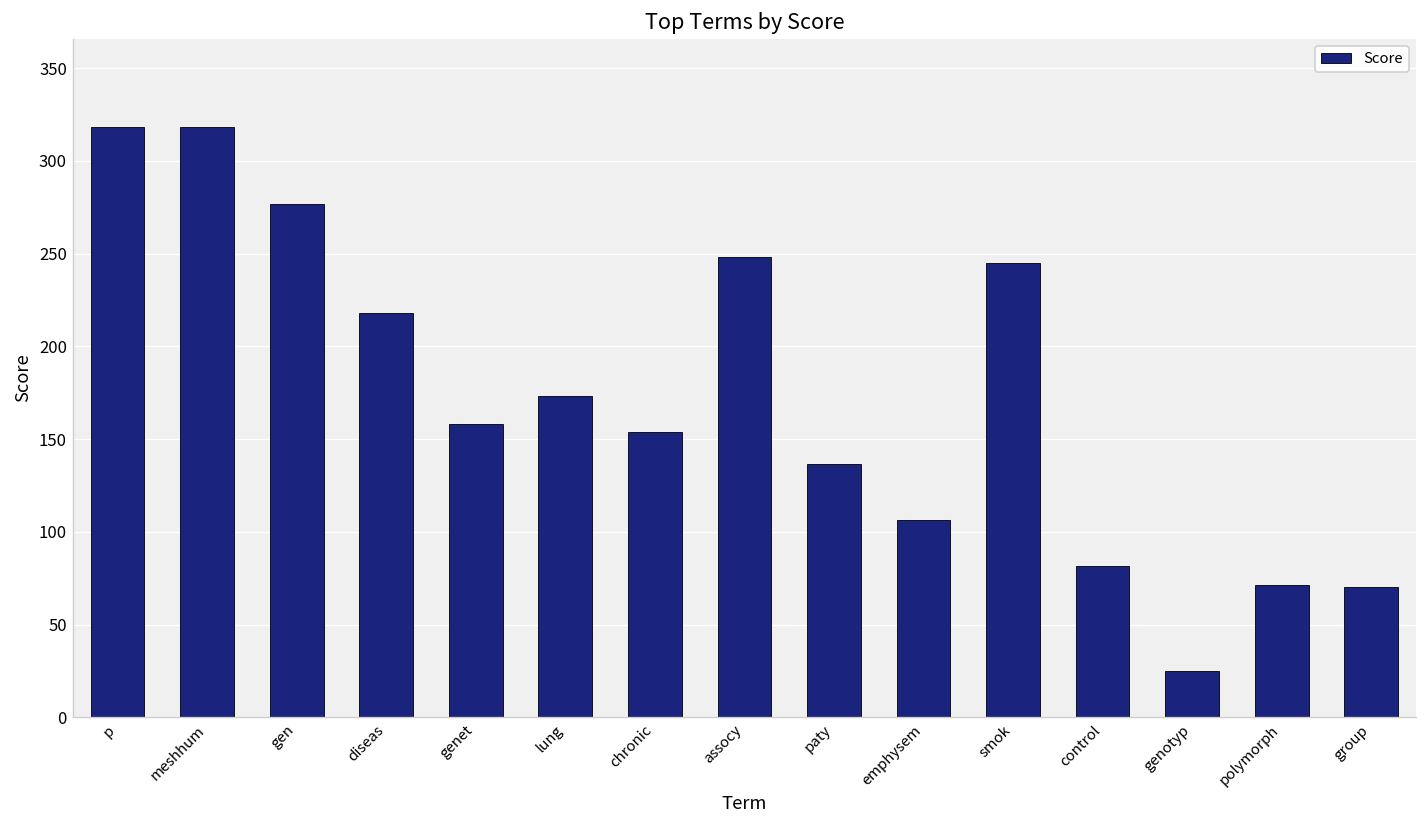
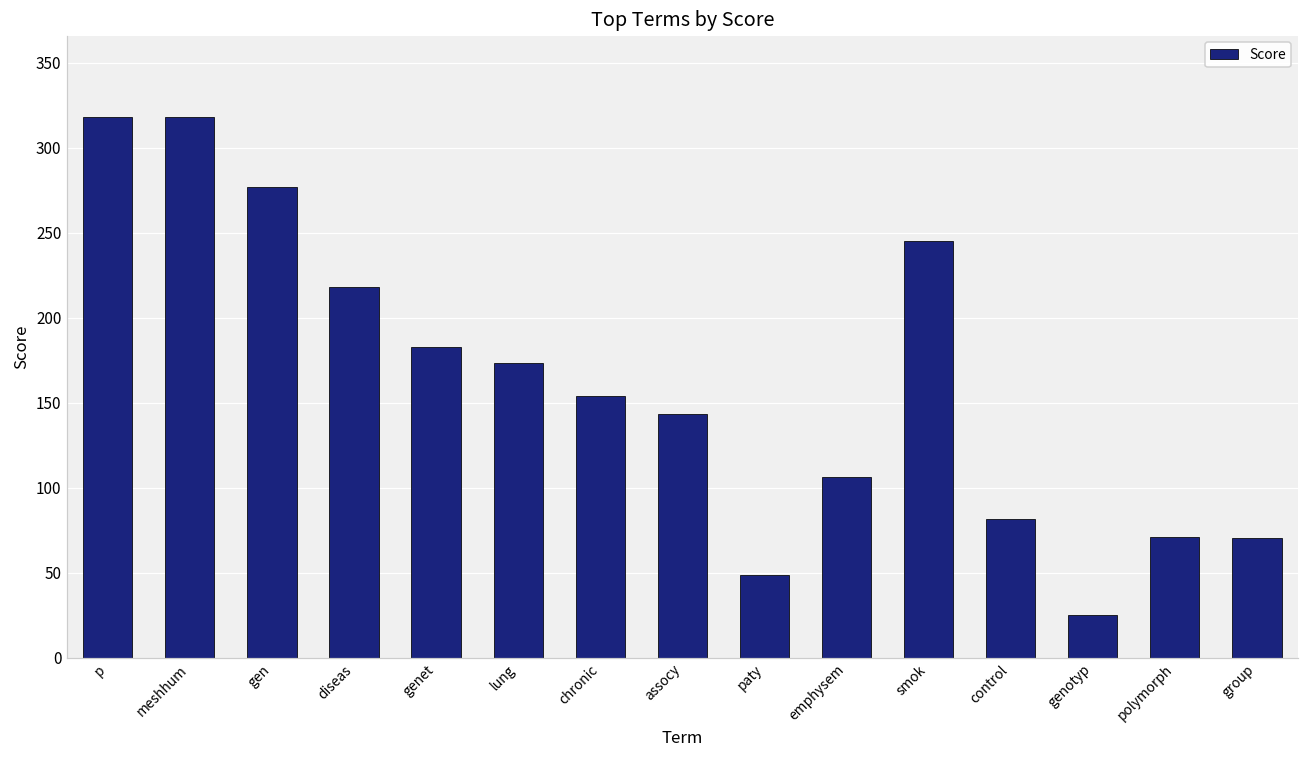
genet: 158 -> 183
assocy: 248 -> 143
paty: 136 -> 48
